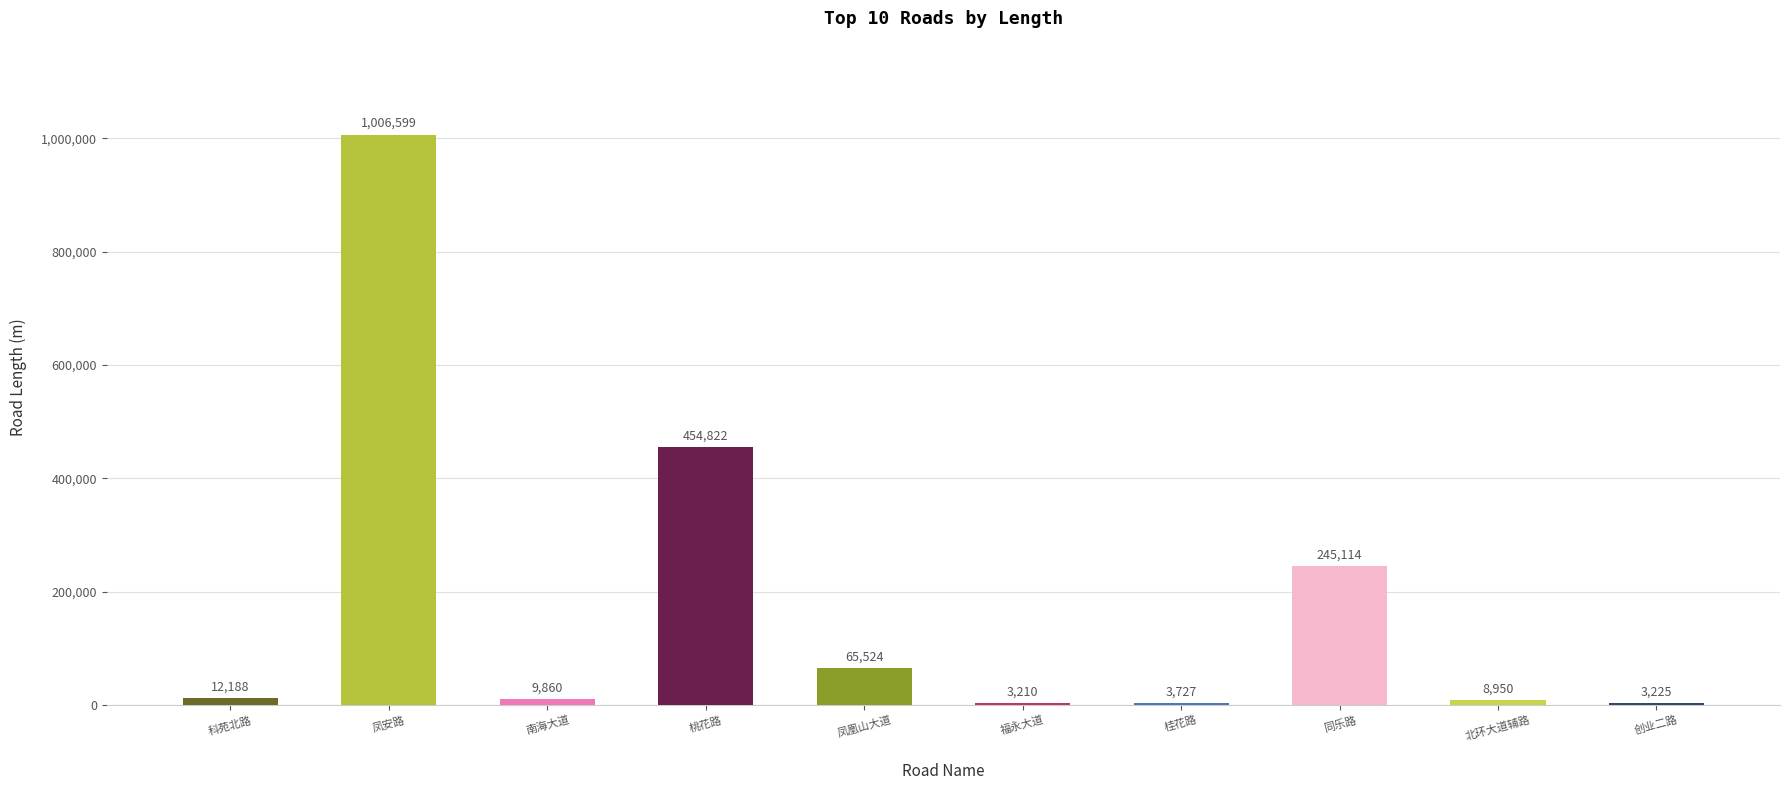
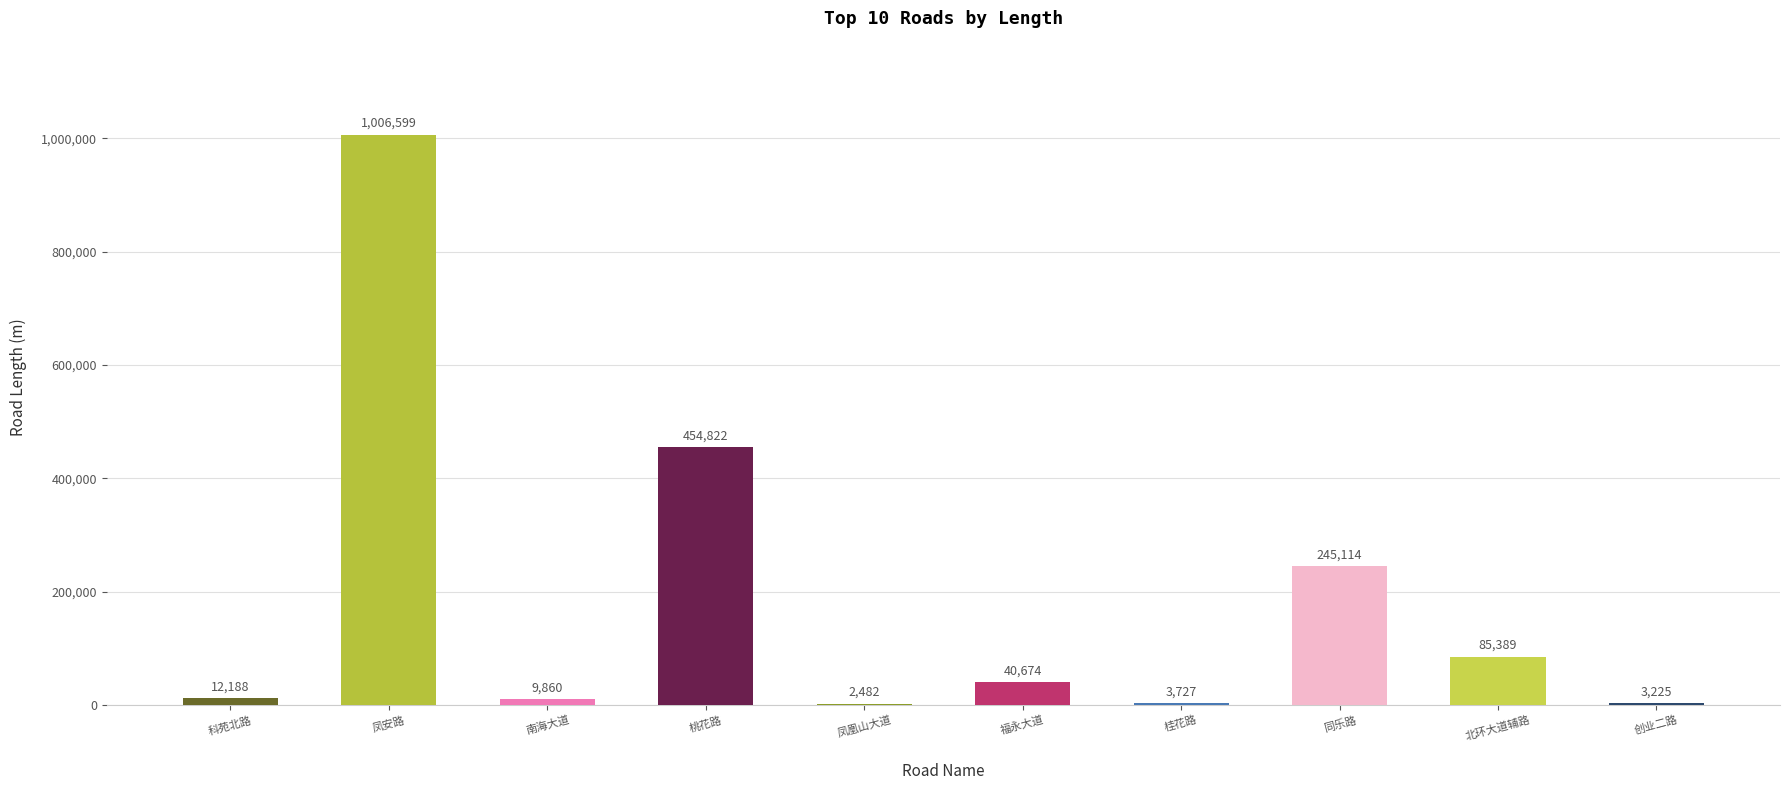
凤凰山大道: 65,524 -> 2,482
福永大道: 3,210 -> 40,674
北环大道辅路: 8,950 -> 85,389
